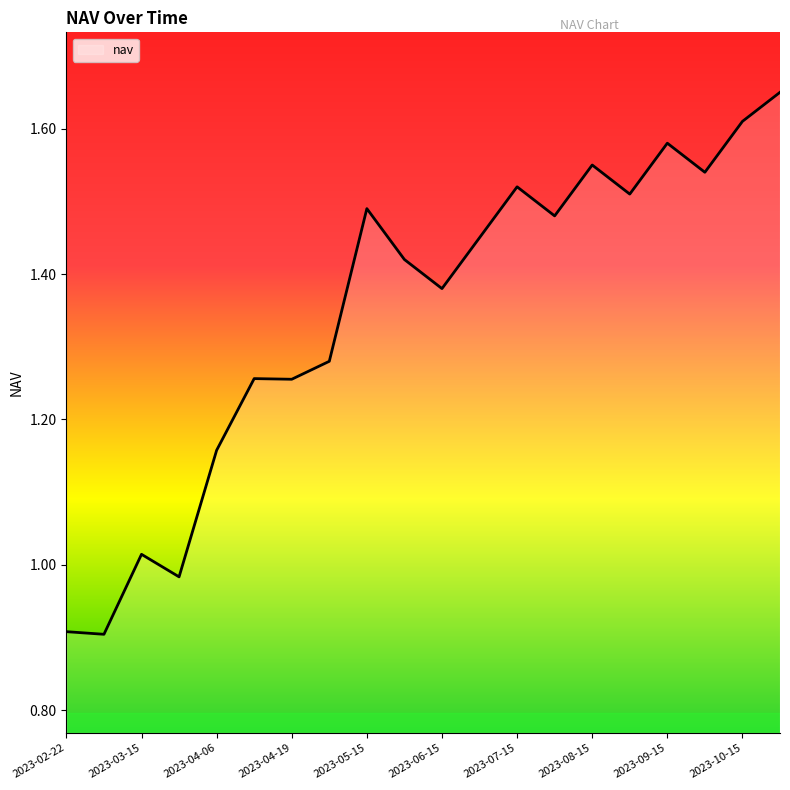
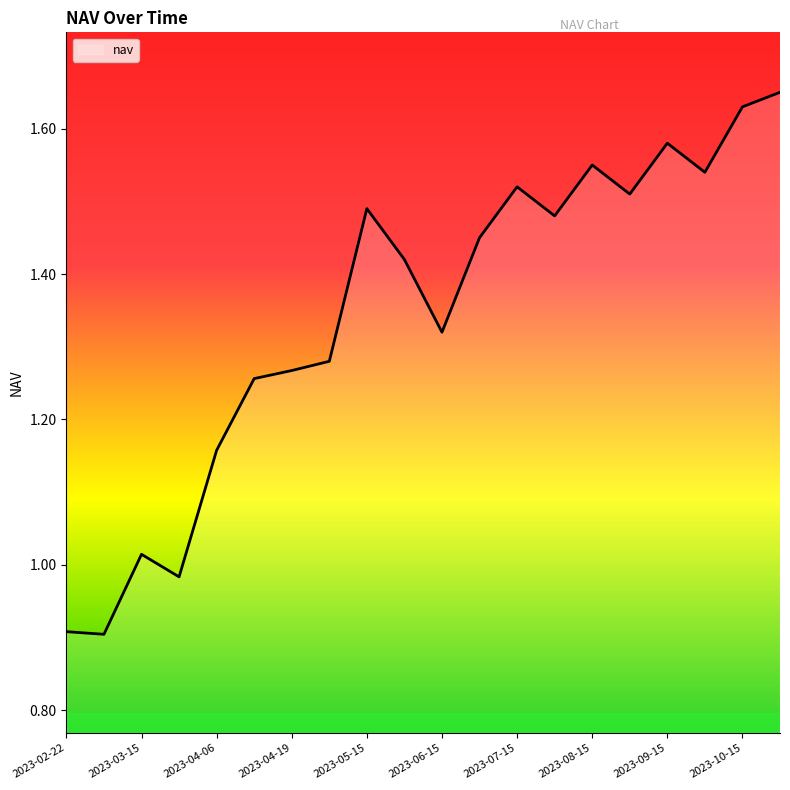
2023-04-19: 1.26 -> 1.27
2023-06-15: 1.38 -> 1.32
2023-10-15: 1.61 -> 1.63
